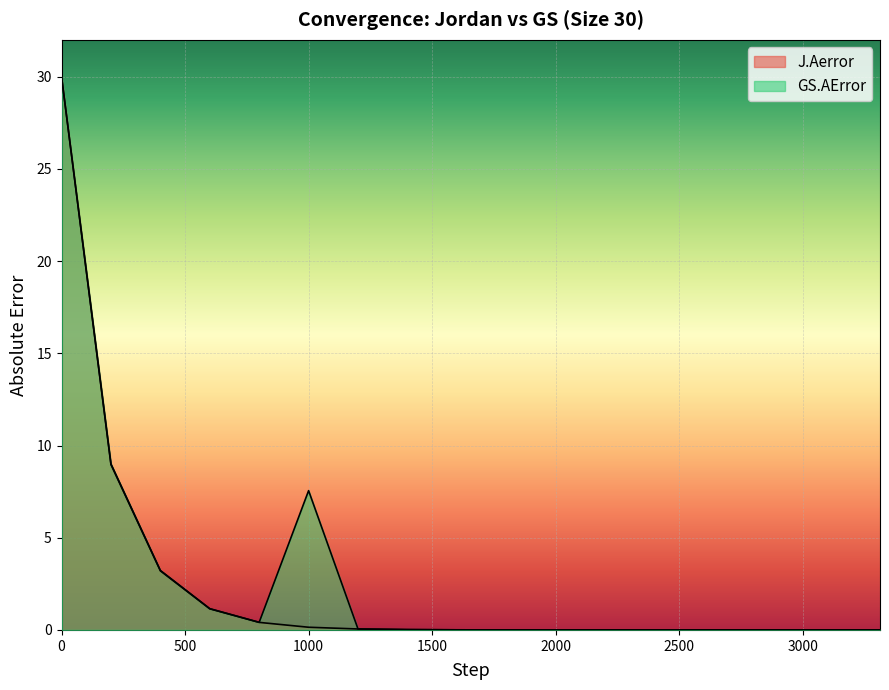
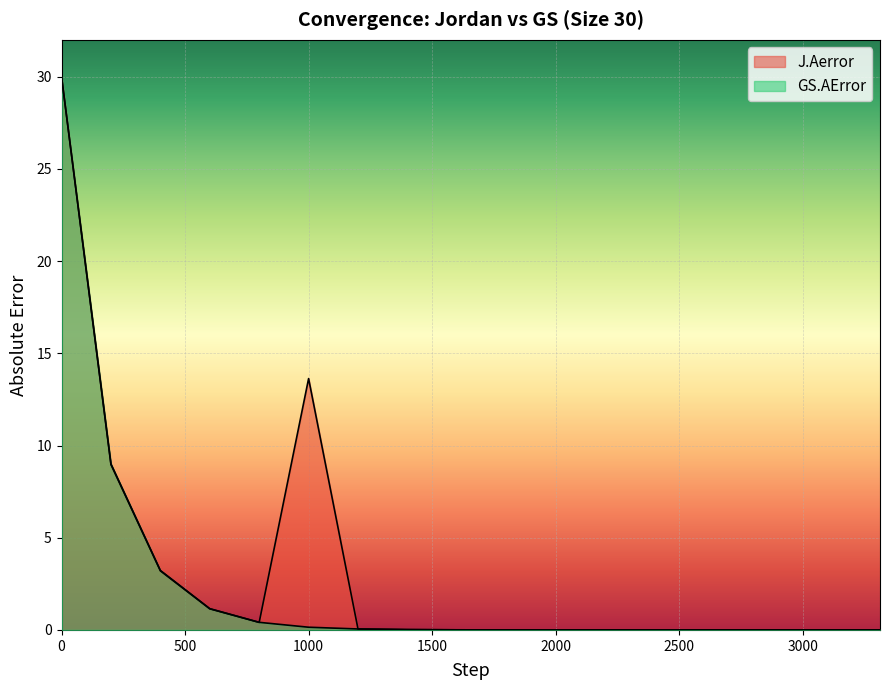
J.Aerror, 1000: 0.1 -> 13.6
GS.AError, 1000: 7.6 -> 0.1
